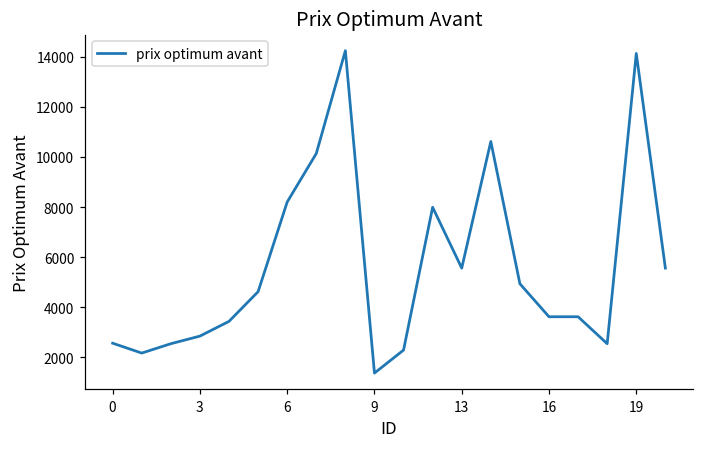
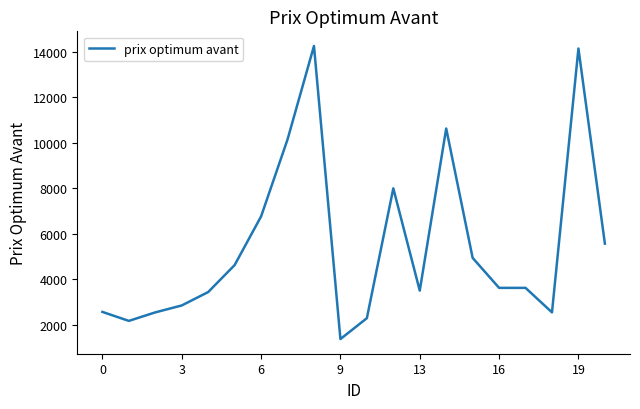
6: 8200 -> 6800
13: 5600 -> 3500
